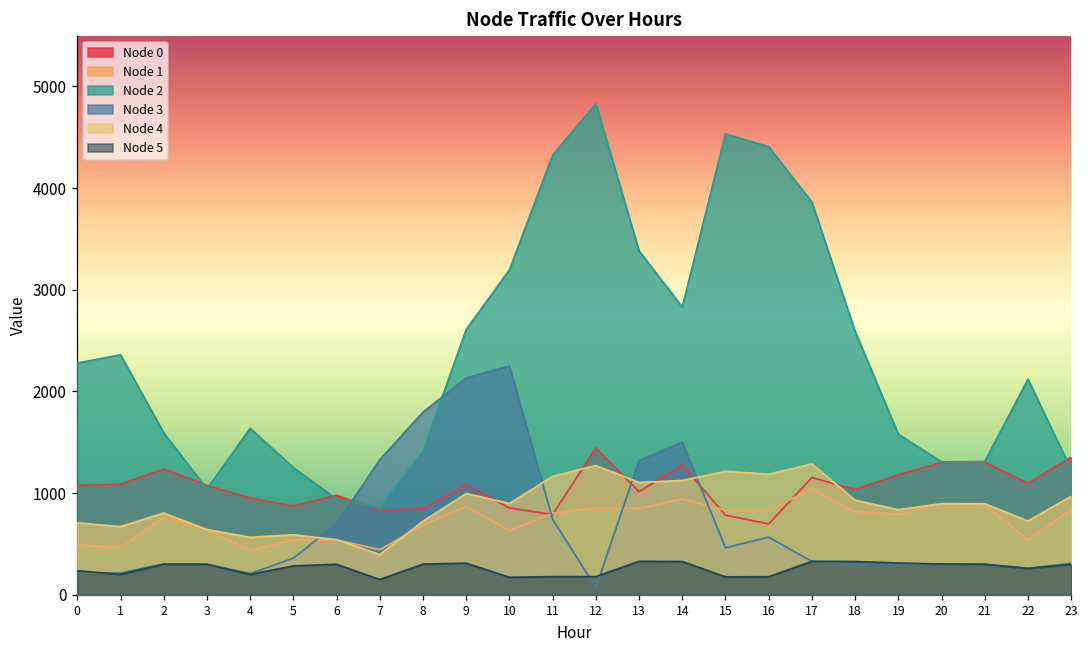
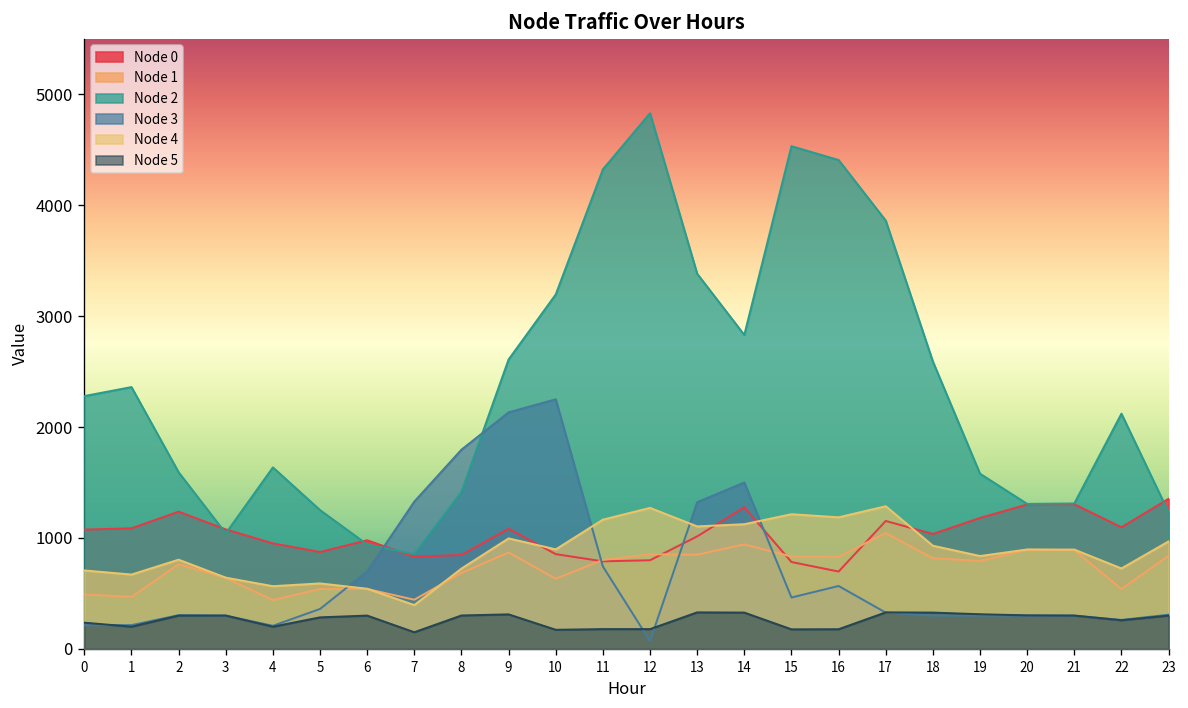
Node 0, 12: 1400 -> 800
